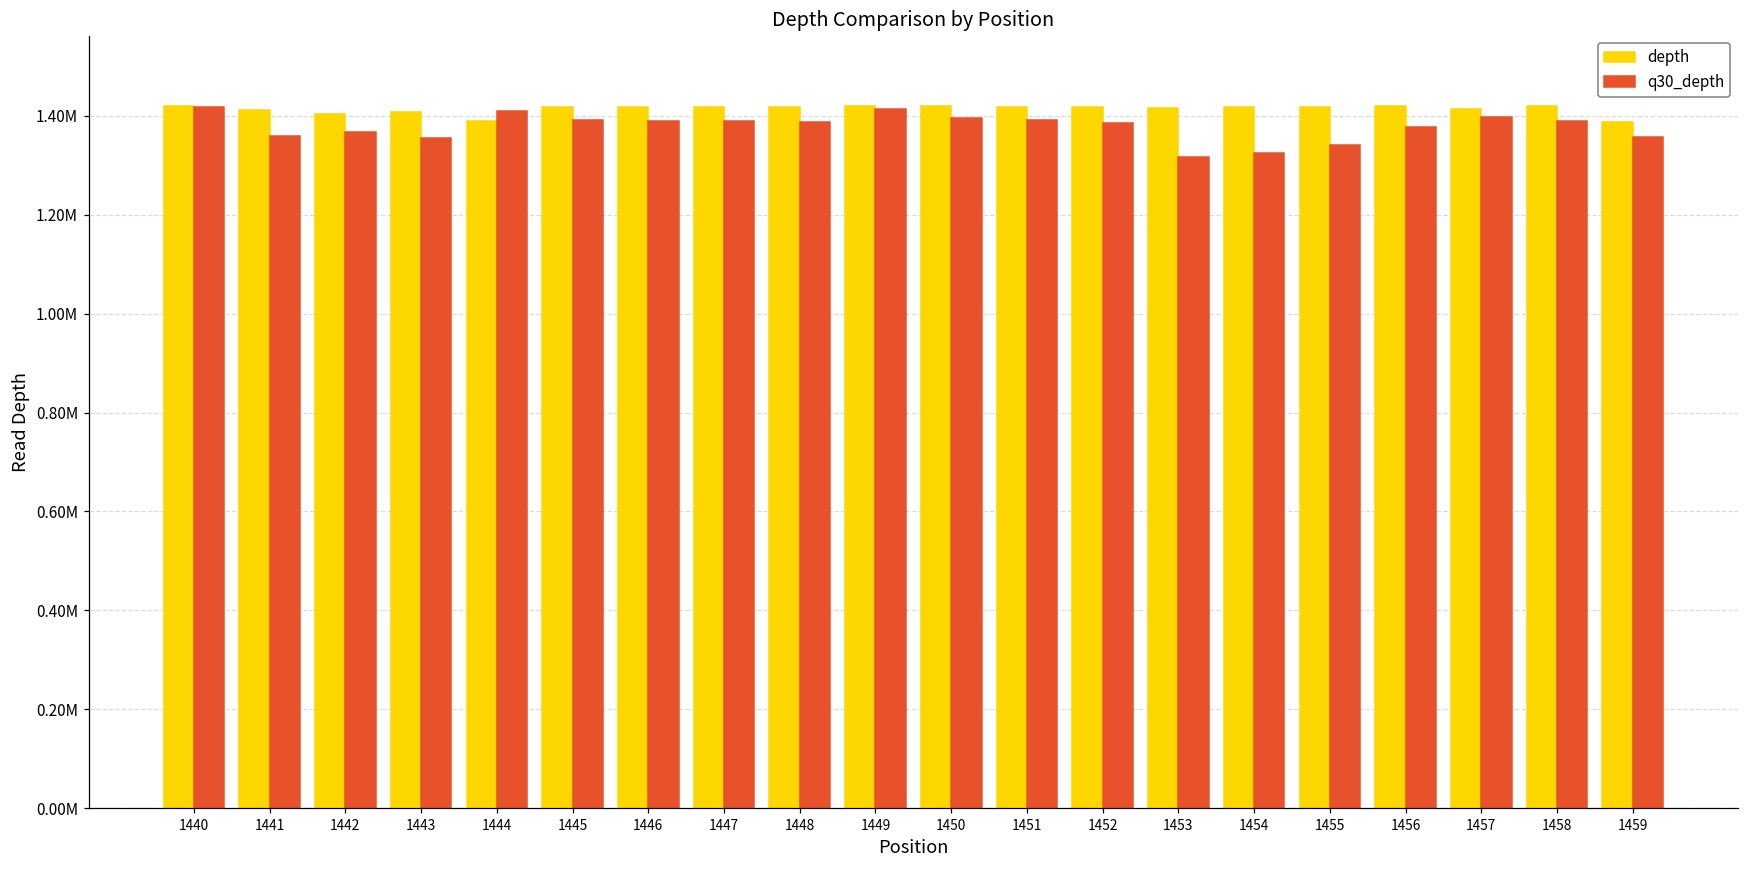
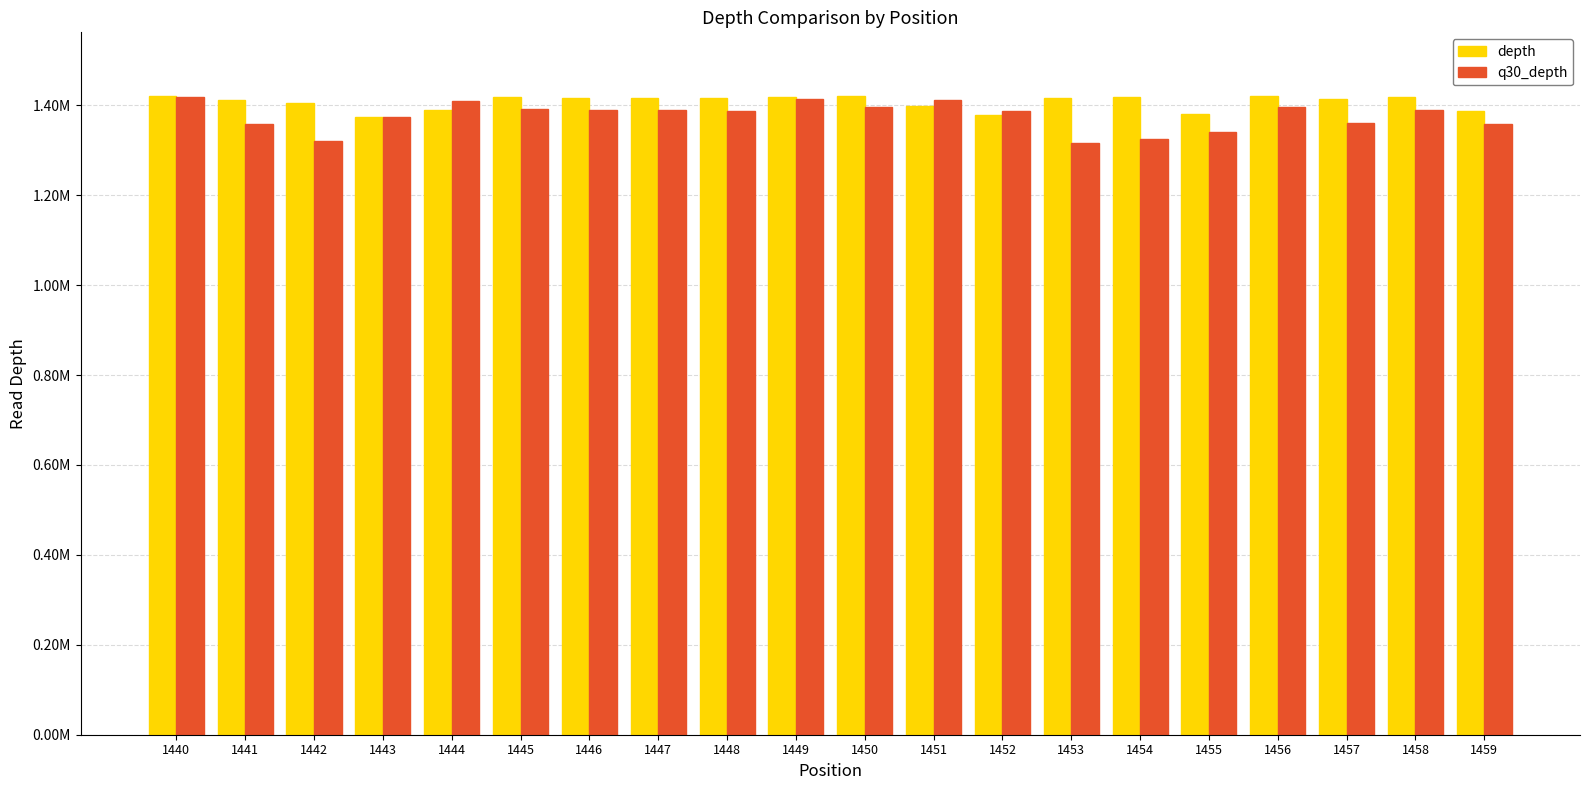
q30_depth, 1442: 1370000 -> 1320000
depth, 1443: 1410000 -> 1370000
q30_depth, 1443: 1360000 -> 1370000
depth, 1451: 1420000 -> 1400000
q30_depth, 1451: 1390000 -> 1410000
depth, 1452: 1420000 -> 1380000
depth, 1455: 1420000 -> 1380000
q30_depth, 1456: 1380000 -> 1400000
q30_depth, 1457: 1400000 -> 1360000
